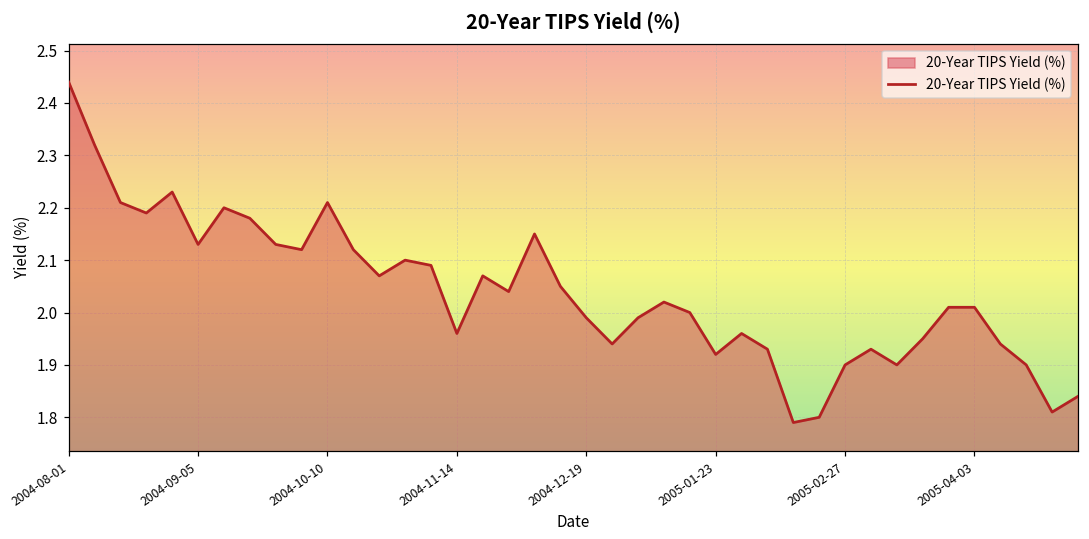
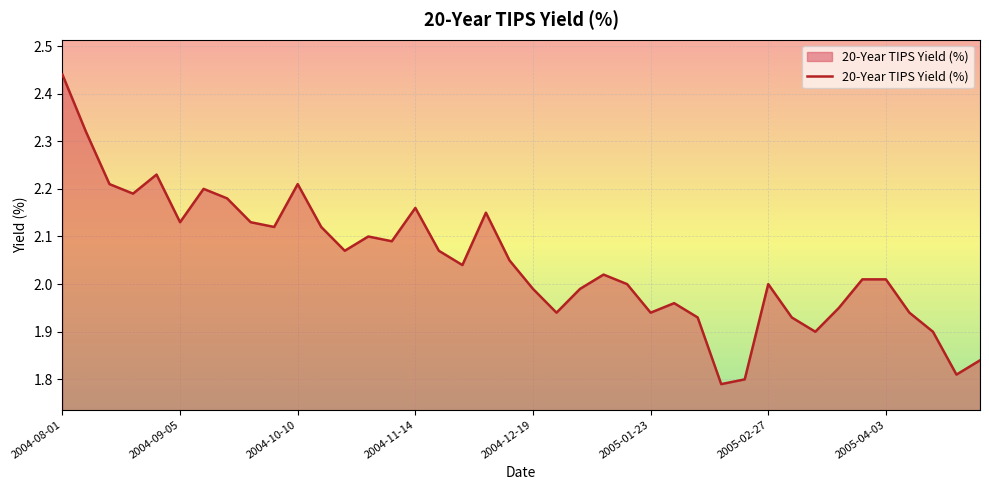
2004-11-14: 1.96 -> 2.16
2005-01-23: 1.92 -> 1.94
2005-02-27: 1.9 -> 2.0
